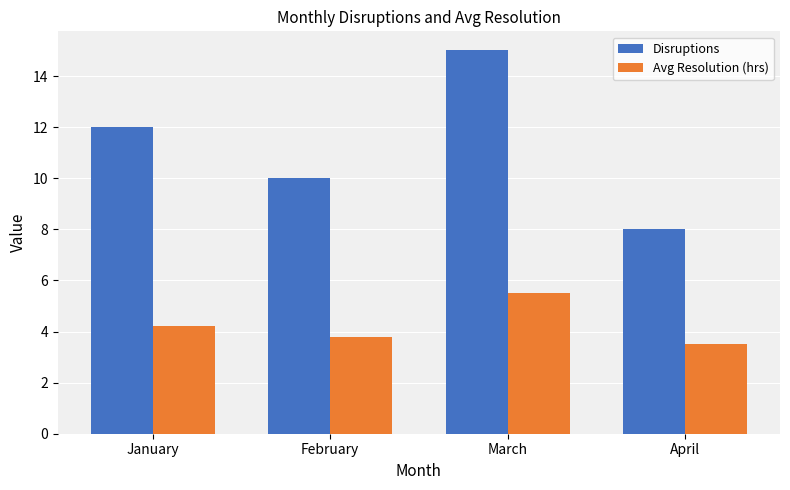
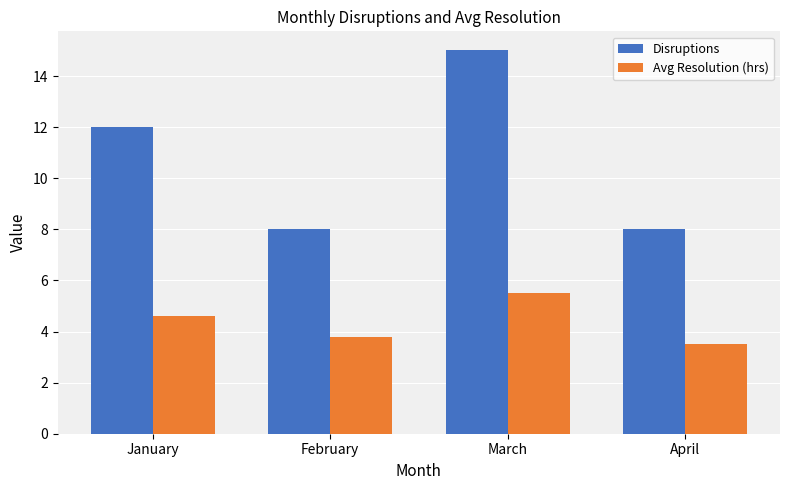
Avg Resolution (hrs), January: 4.2 -> 4.6
Disruptions, February: 10 -> 8
